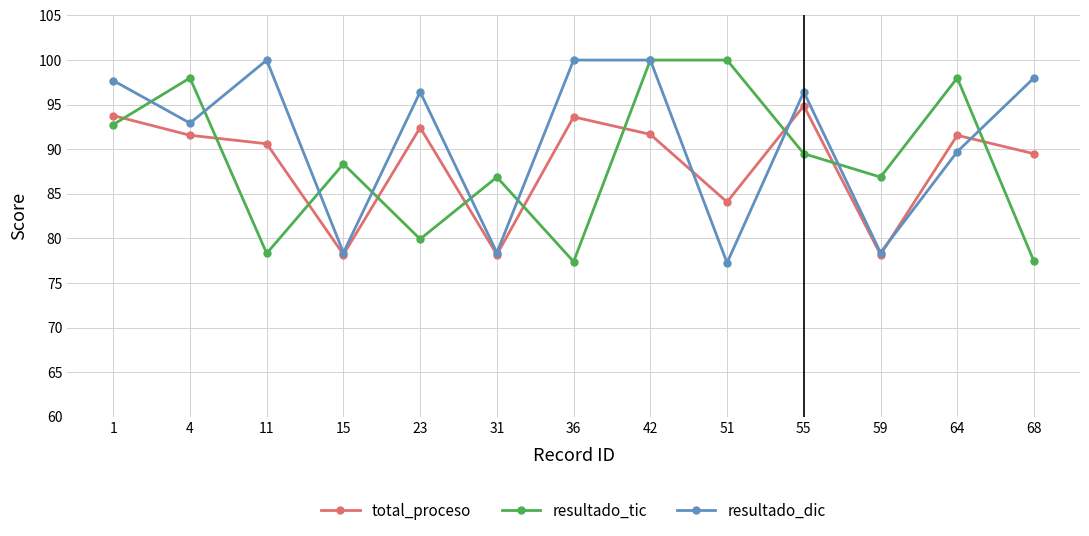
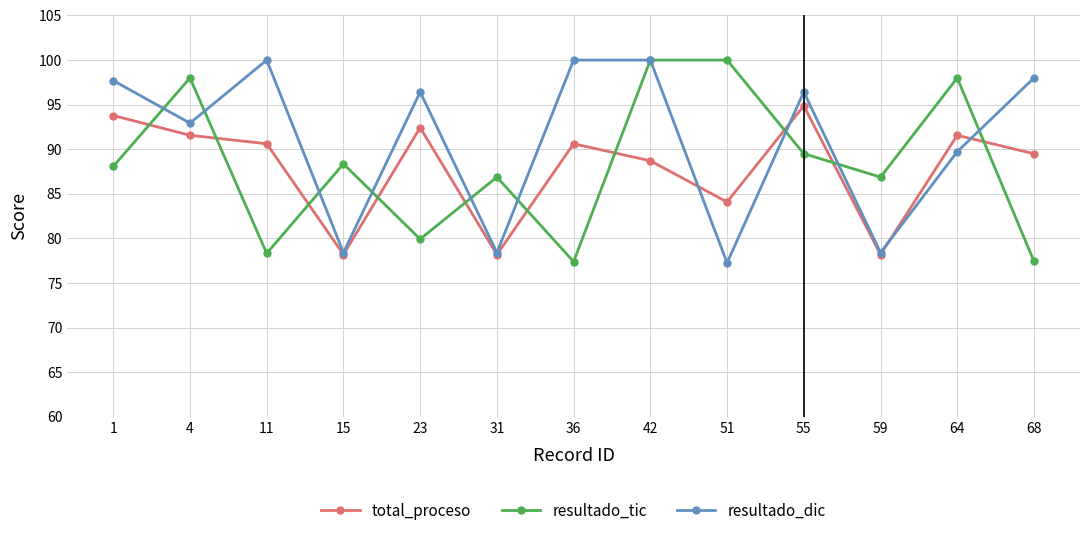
resultado_tic, 1: 93 -> 88
total_proceso, 36: 94 -> 91
total_proceso, 42: 92 -> 89
